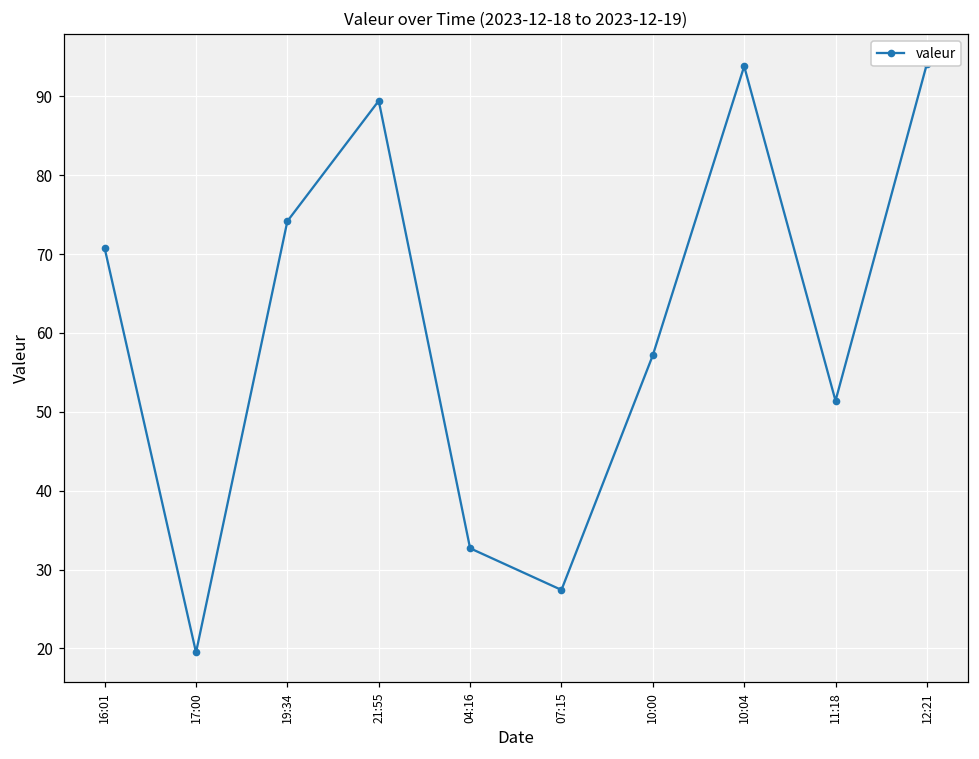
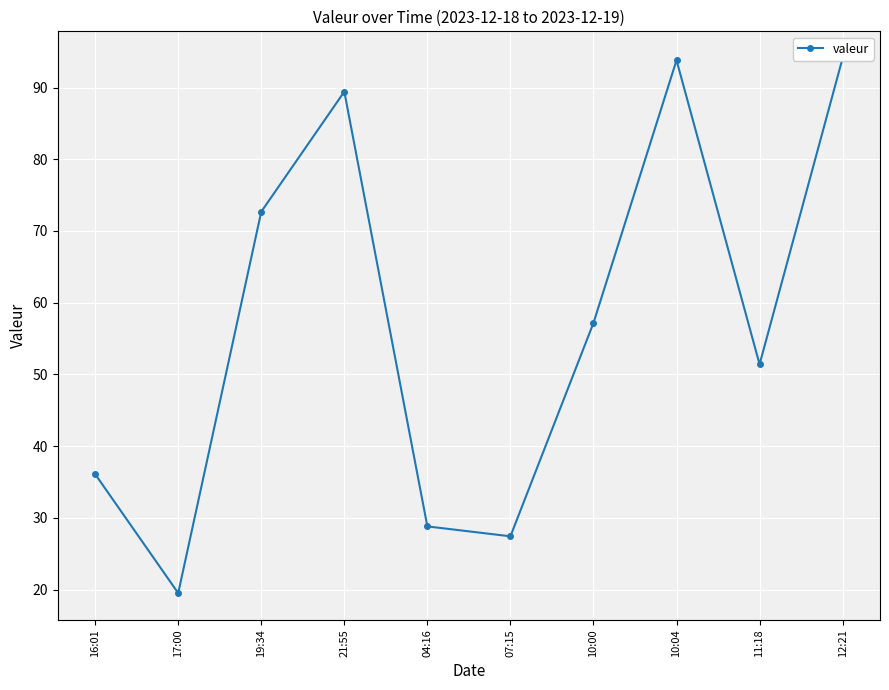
16:01: 71 -> 36
19:34: 74 -> 73
04:16: 33 -> 29
